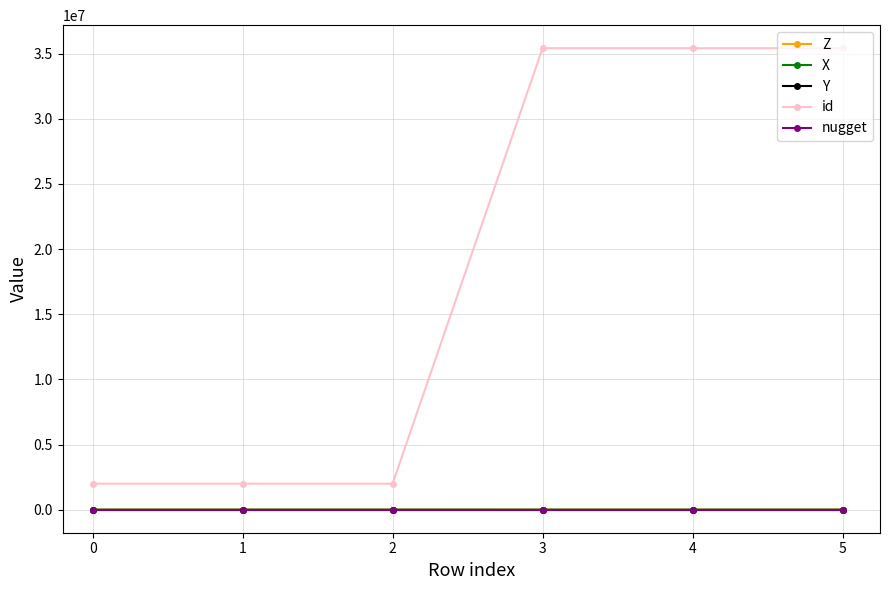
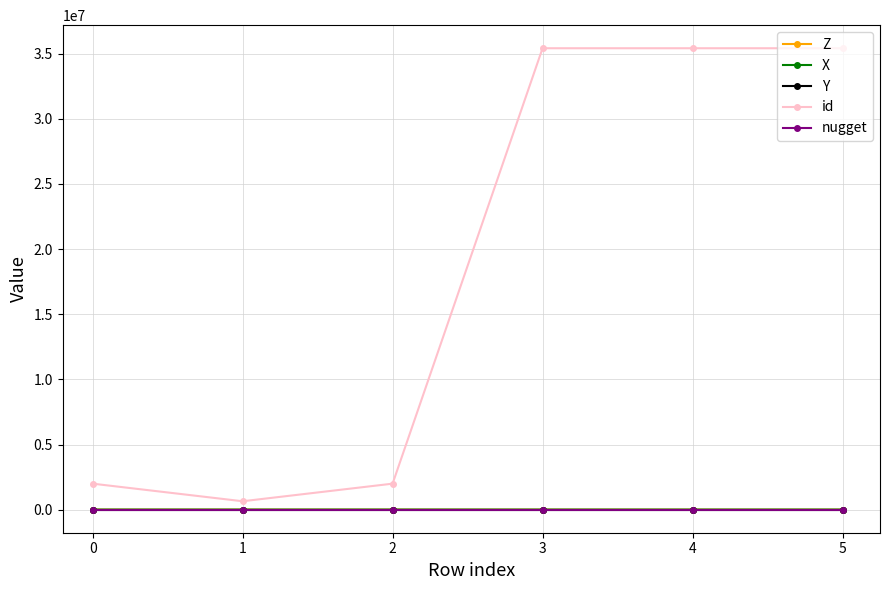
id, 1: 2000000 -> 600000
